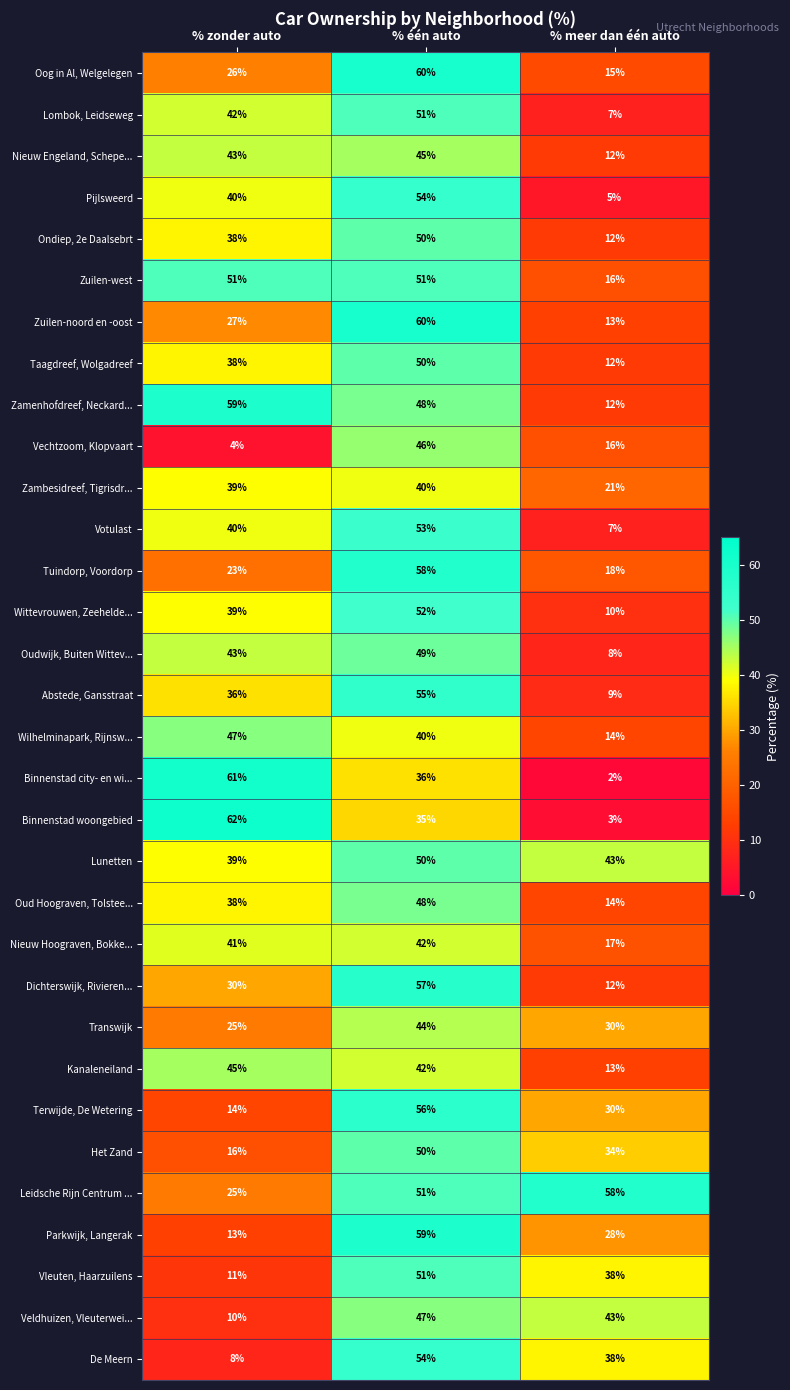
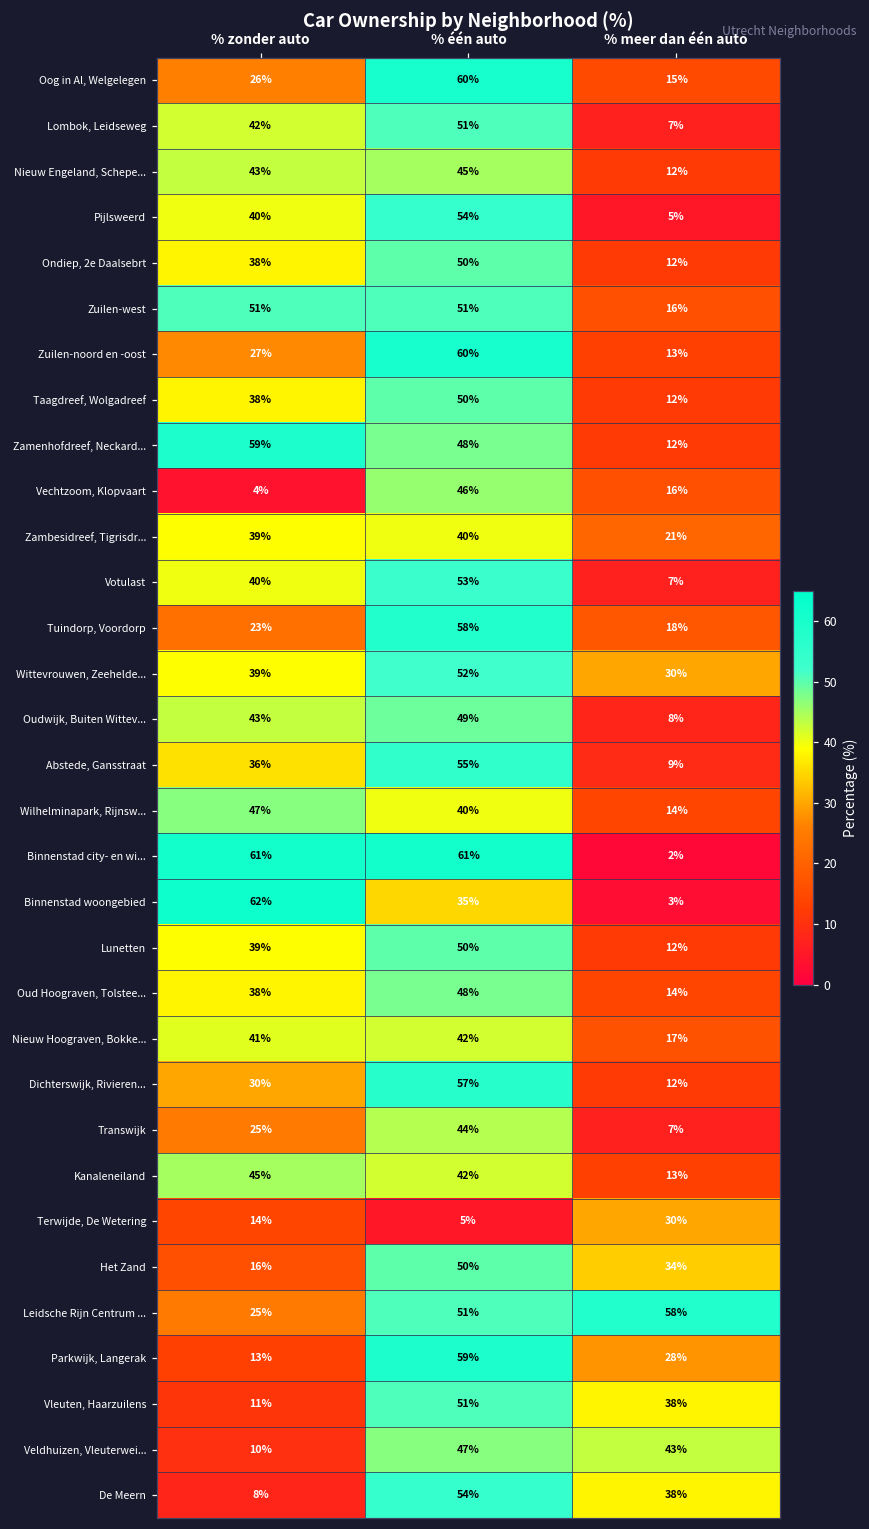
Wittevrouwen, Zeehelde..., % meer dan één auto: 10% -> 30%
Binnenstad city- en wi..., % één auto: 36% -> 61%
Lunetten, % meer dan één auto: 43% -> 12%
Transwijk, % meer dan één auto: 30% -> 7%
Terwijde, De Wetering, % één auto: 56% -> 5%
